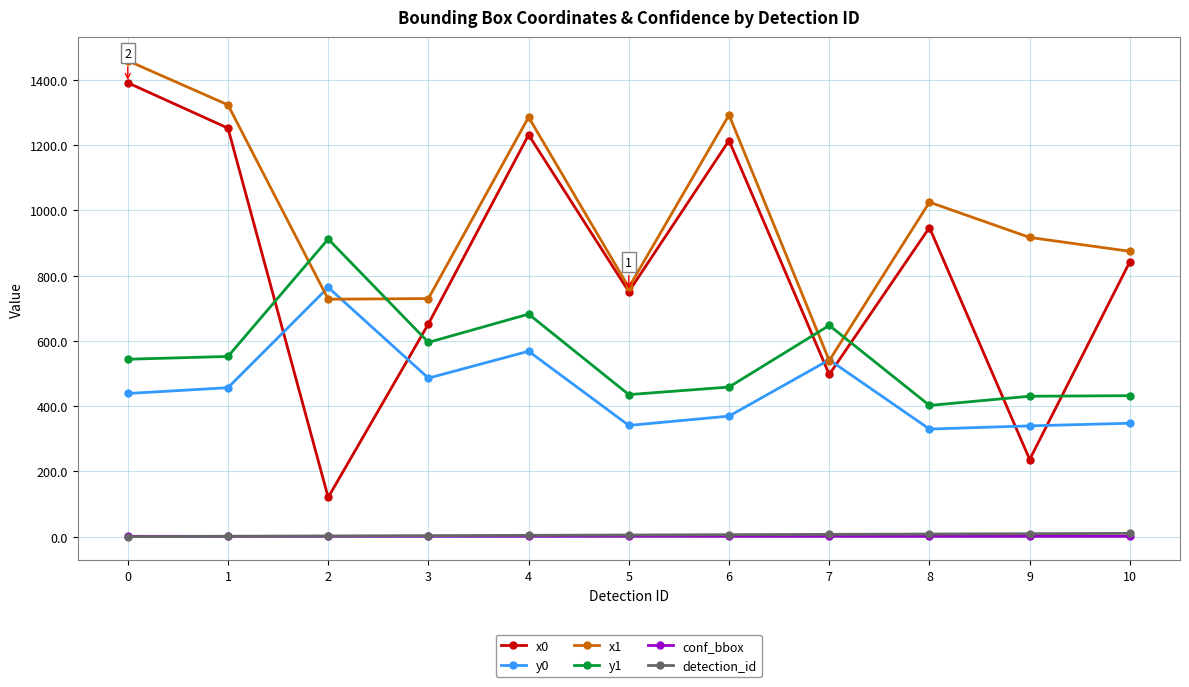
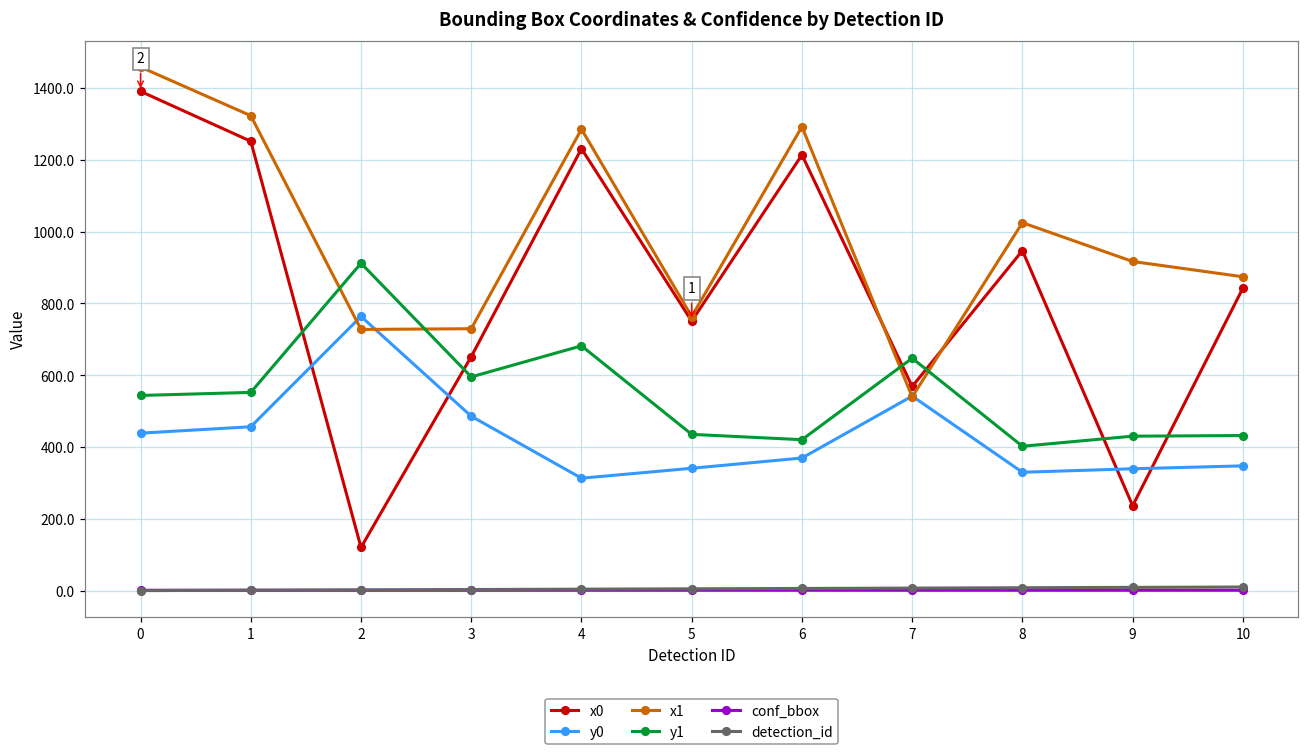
y0, 4: 570 -> 310
y1, 6: 460 -> 420
x0, 7: 500 -> 570
